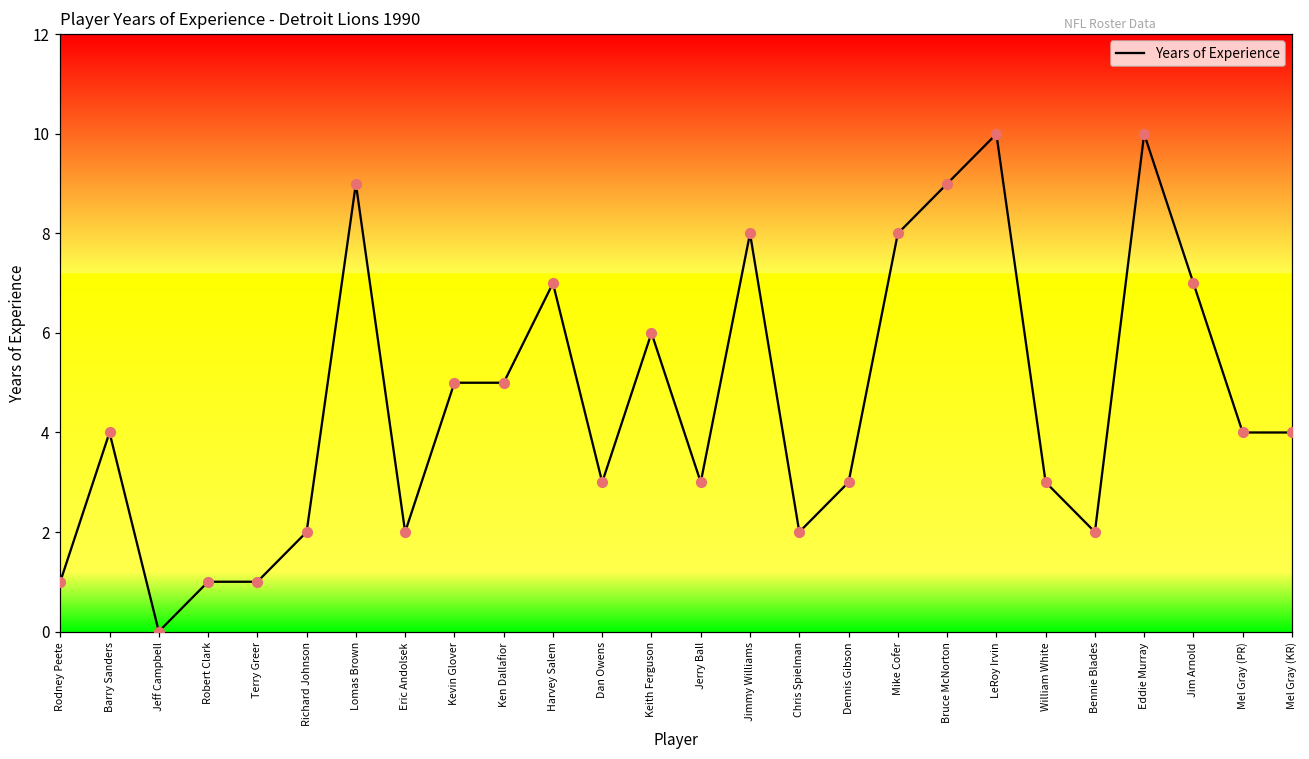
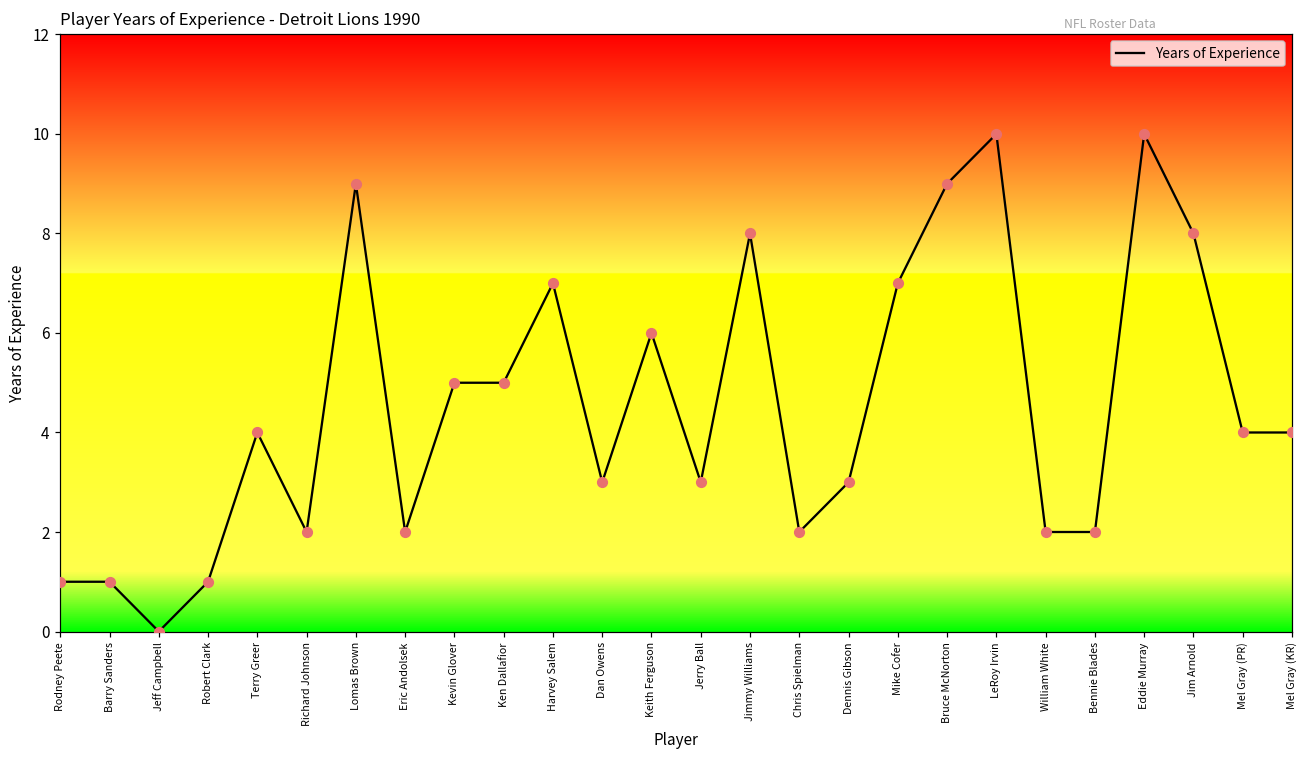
Barry Sanders: 4 -> 1
Terry Greer: 1 -> 4
Mike Cofer: 8 -> 7
William White: 3 -> 2
Jim Arnold: 7 -> 8
